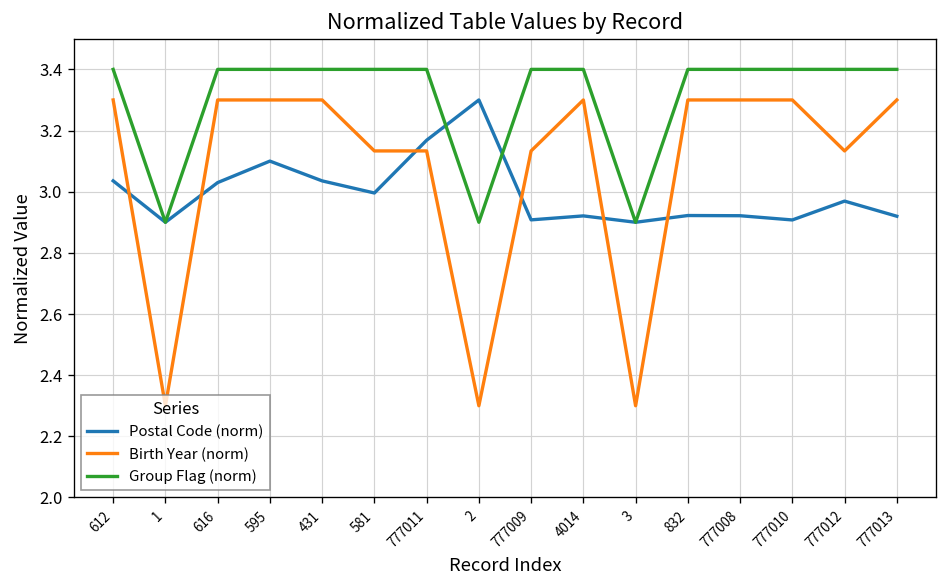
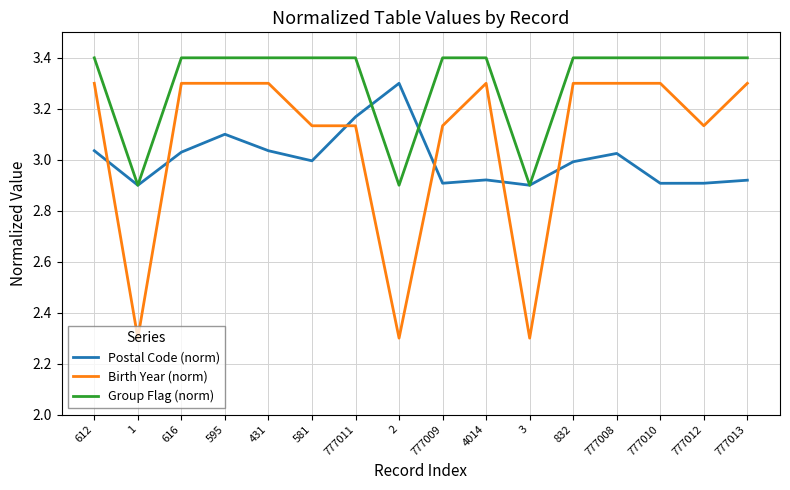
Postal Code (norm), 832: 2.92 -> 2.99
Postal Code (norm), 777008: 2.92 -> 3.02
Postal Code (norm), 777012: 2.97 -> 2.91
